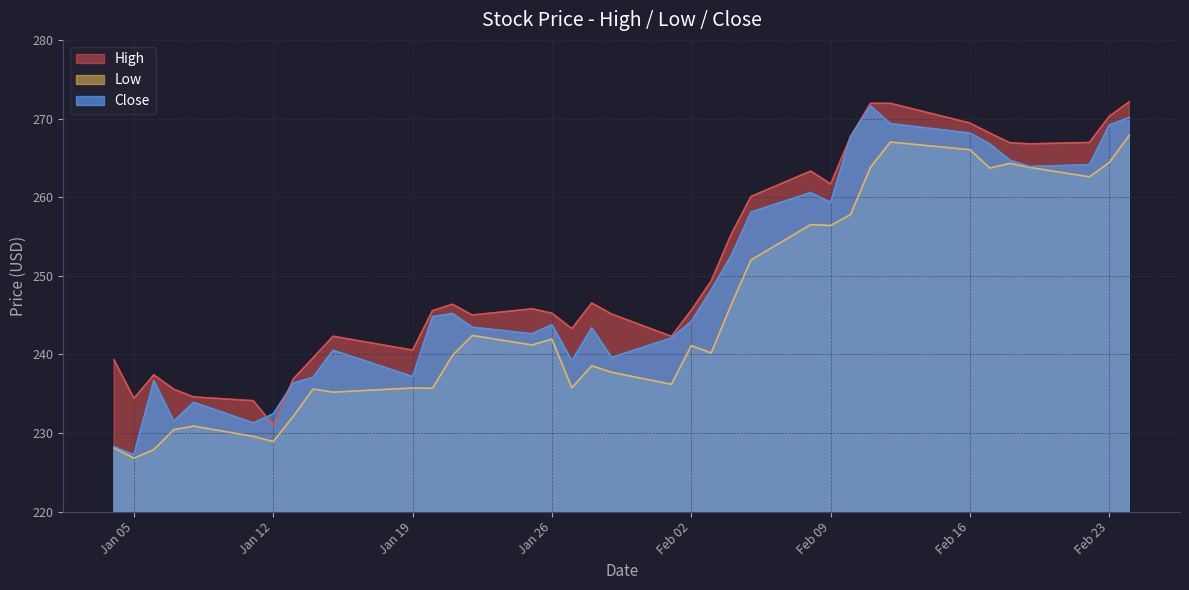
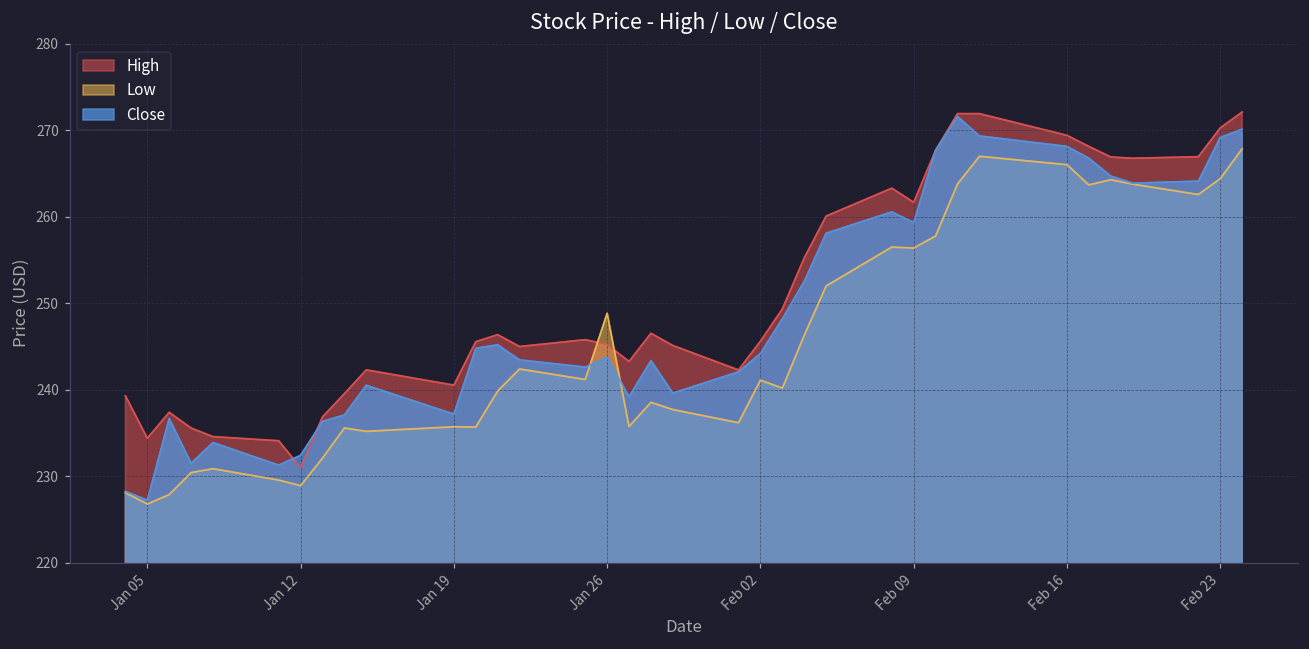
Low, Jan 26: 242 -> 249
